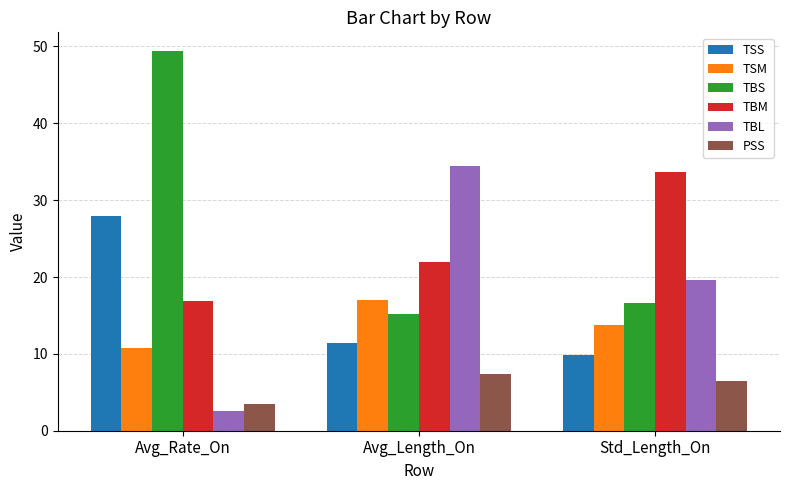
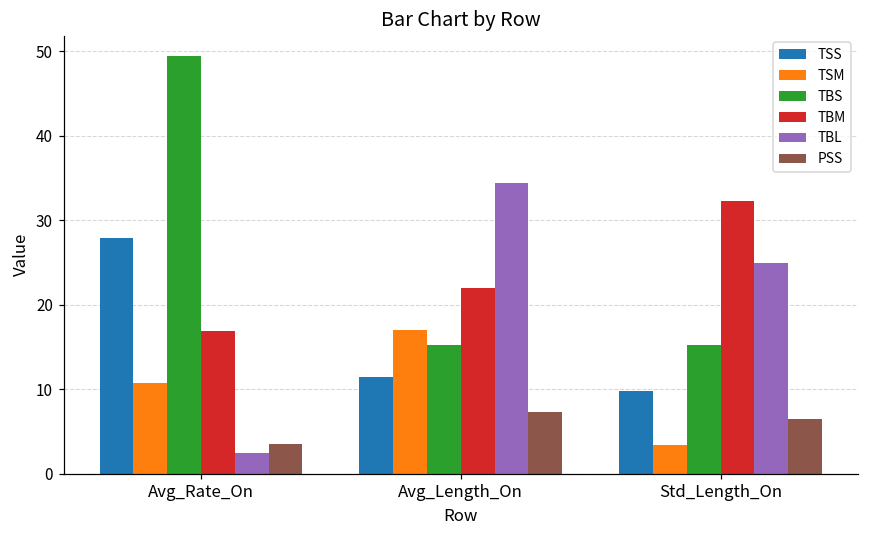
TSM, Std_Length_On: 14 -> 3
TBS, Std_Length_On: 17 -> 15
TBM, Std_Length_On: 34 -> 32
TBL, Std_Length_On: 20 -> 25
